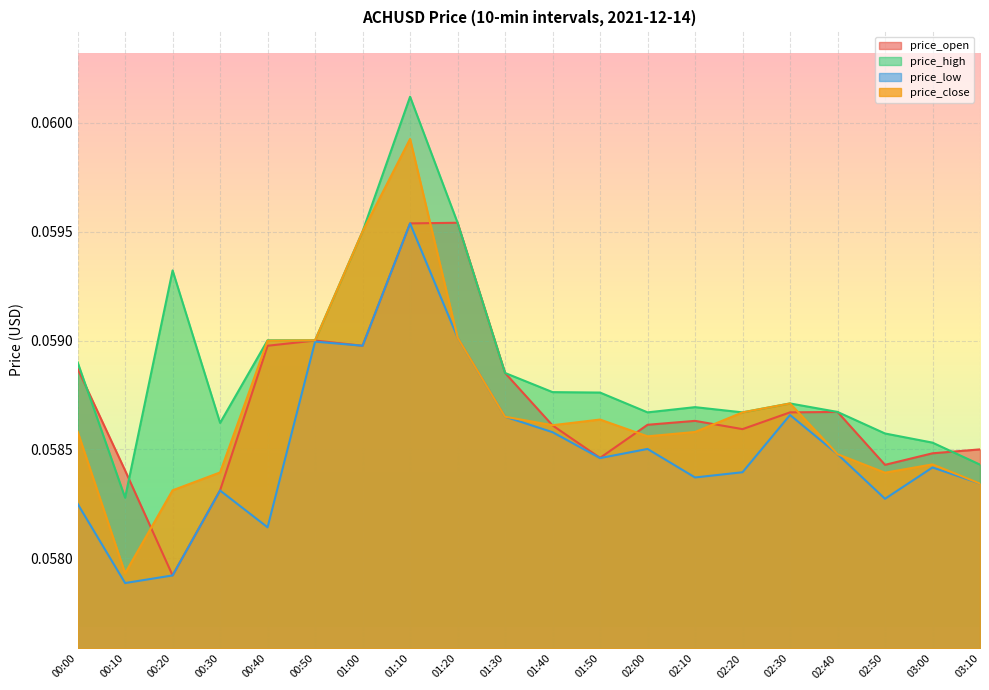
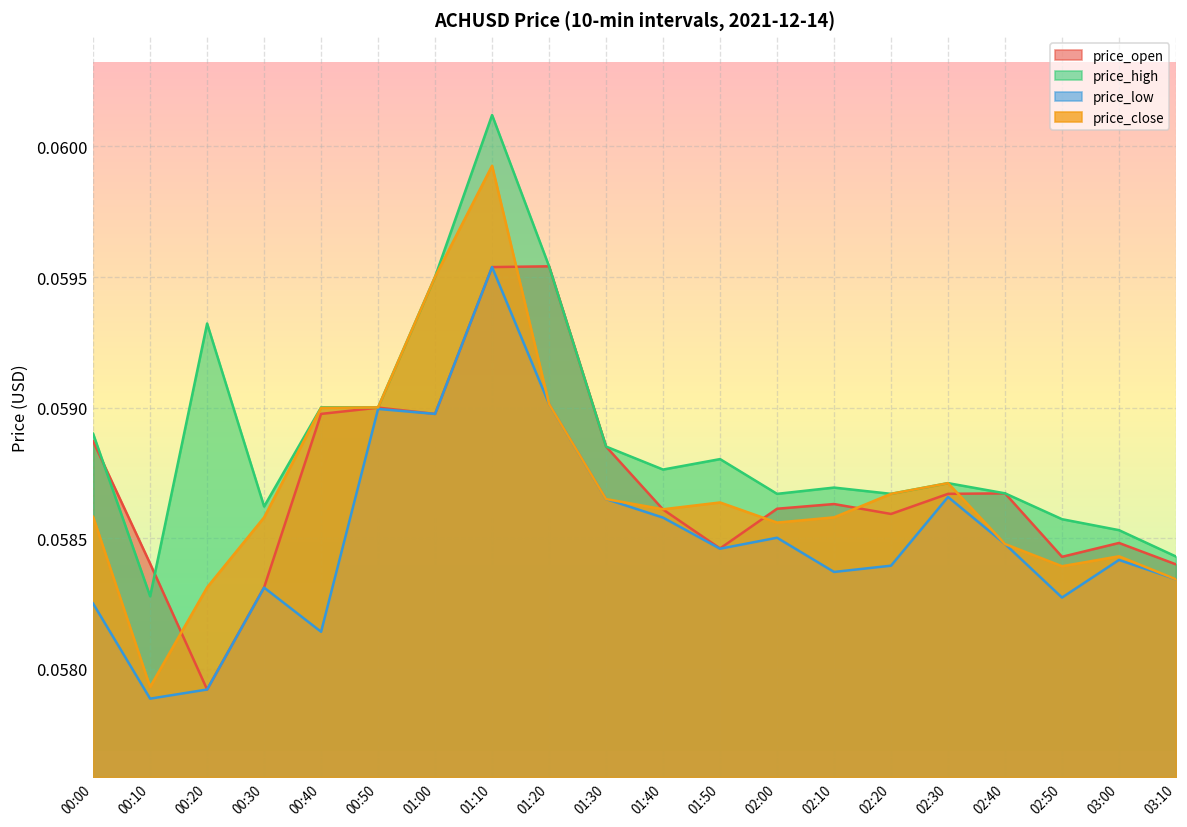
price_close, 00:30: 0.05839 -> 0.05858
price_high, 01:50: 0.05876 -> 0.05880
price_open, 03:10: 0.0585 -> 0.0584
